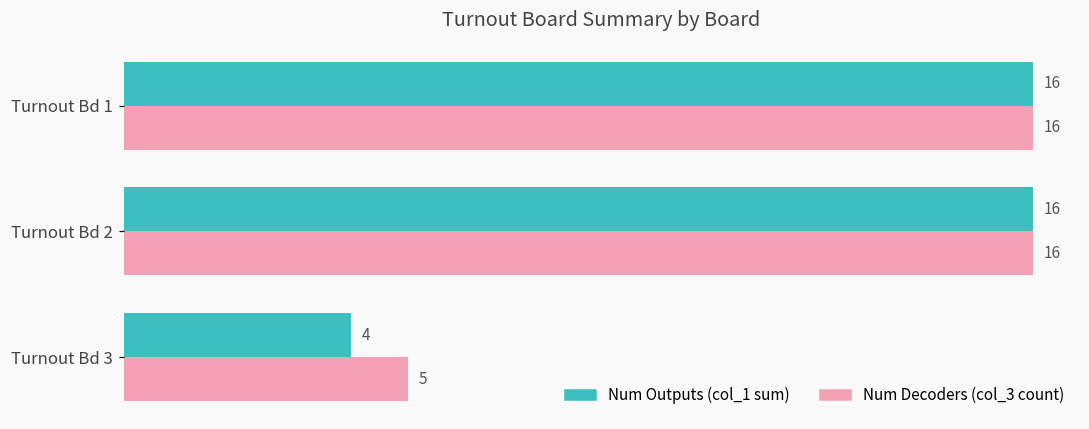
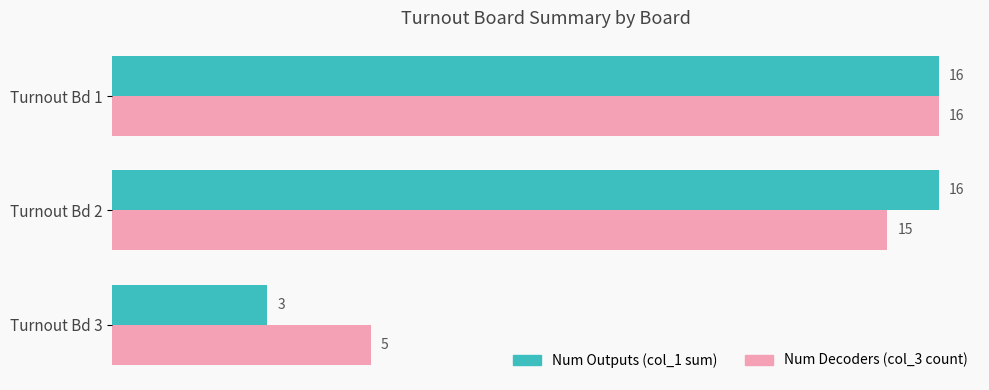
Num Decoders (col_3 count), Turnout Bd 2: 16 -> 15
Num Outputs (col_1 sum), Turnout Bd 3: 4 -> 3
